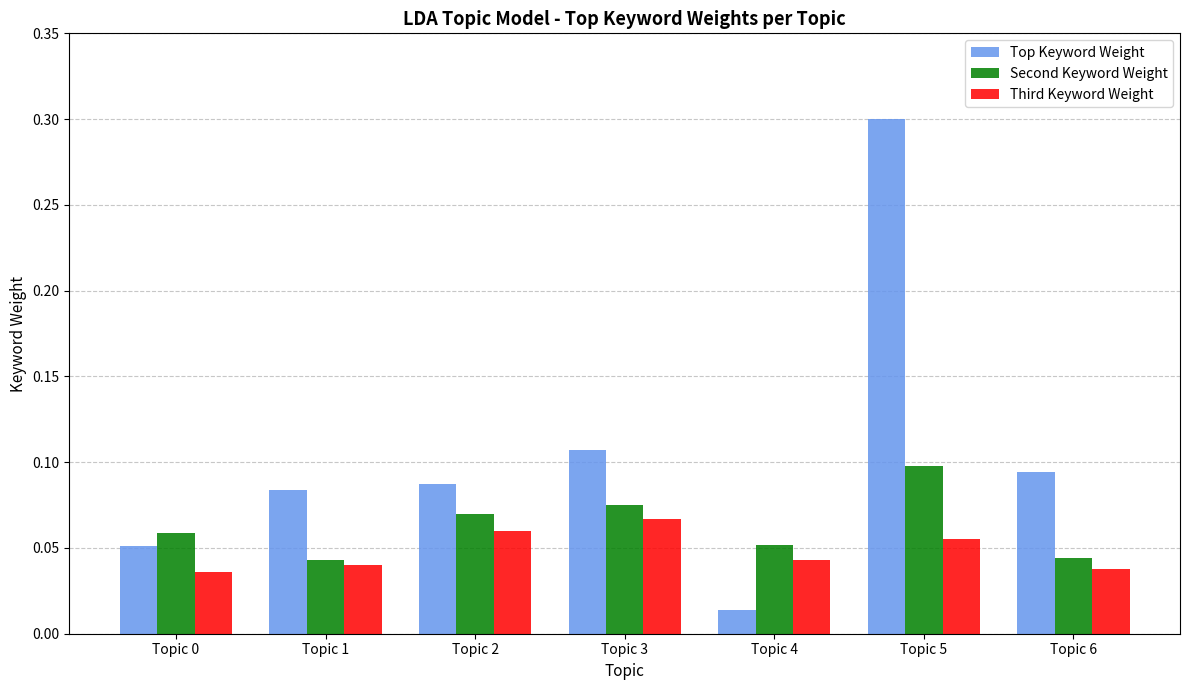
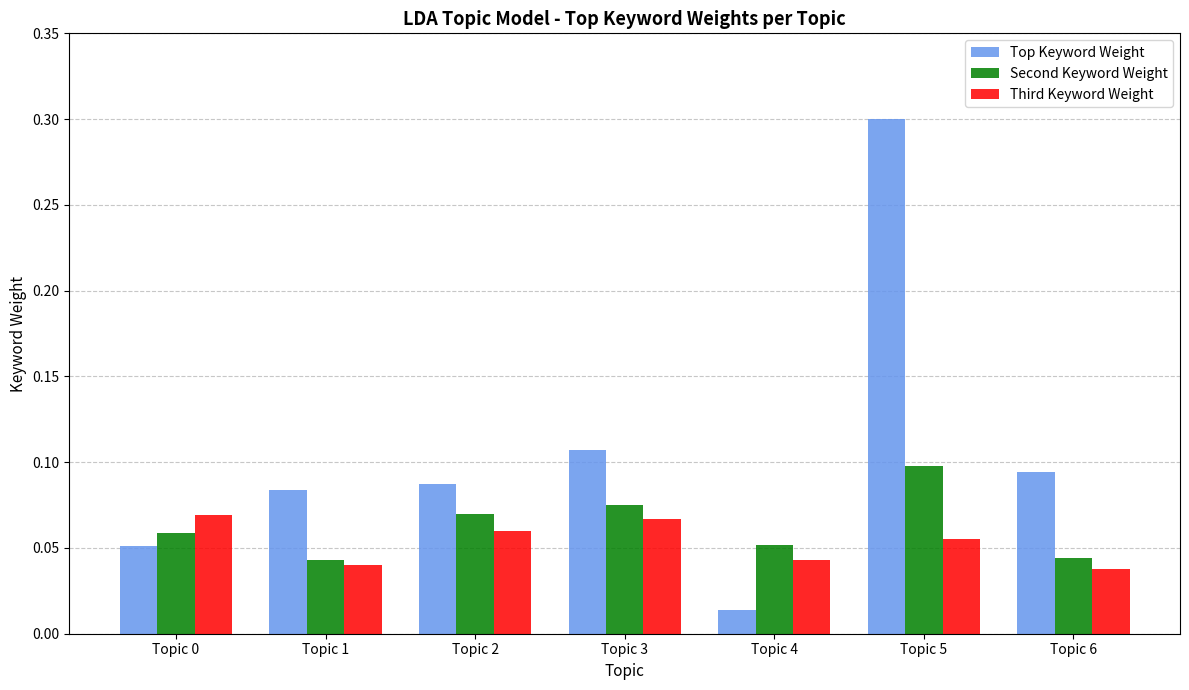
Third Keyword Weight, Topic 0: 0.036 -> 0.069
